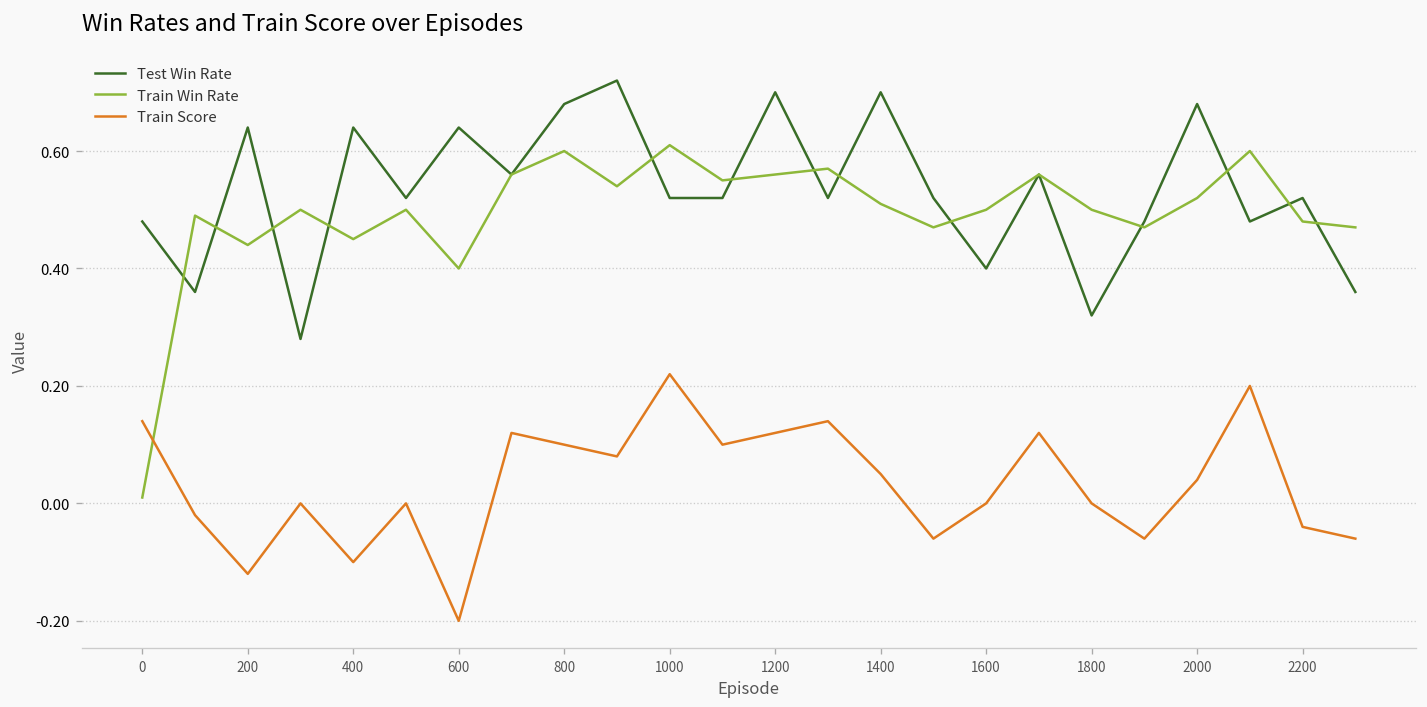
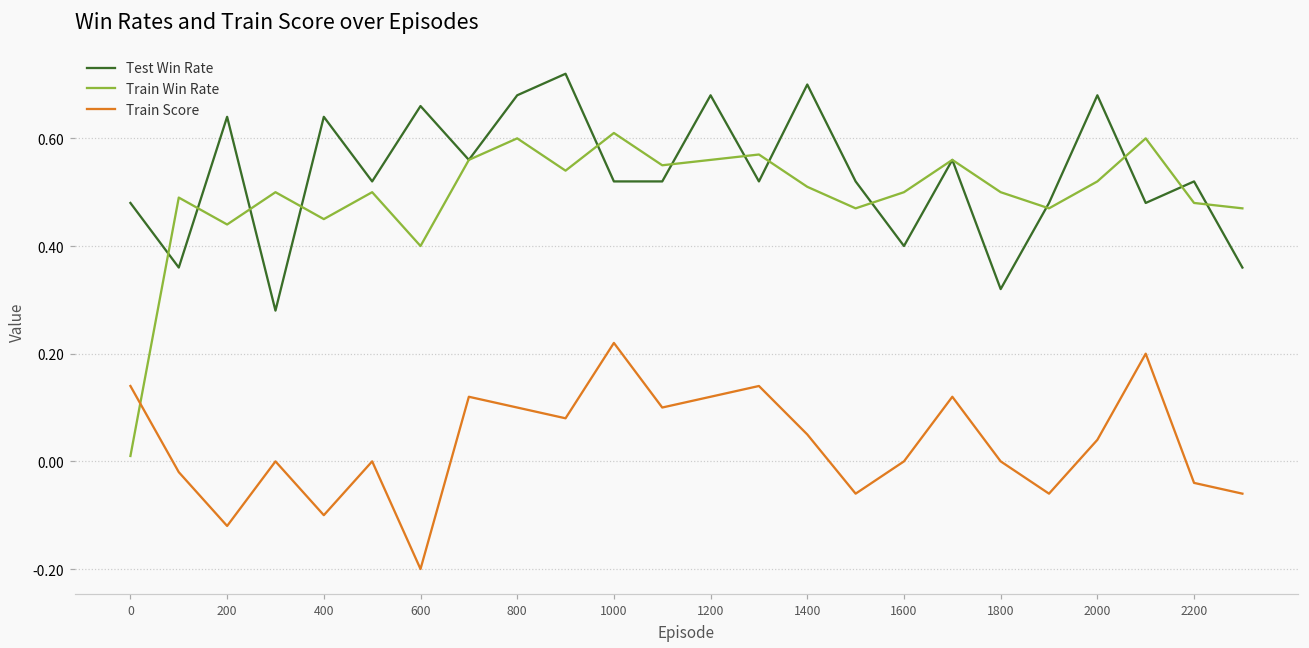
Test Win Rate, 600: 0.64 -> 0.66
Test Win Rate, 1200: 0.70 -> 0.68
